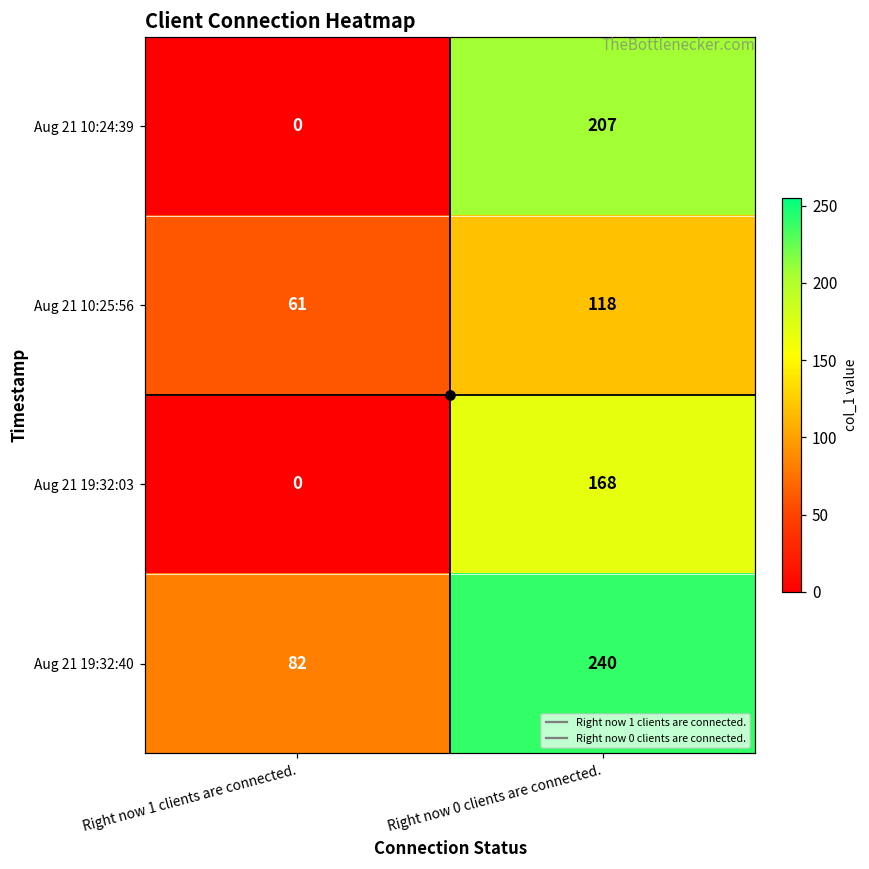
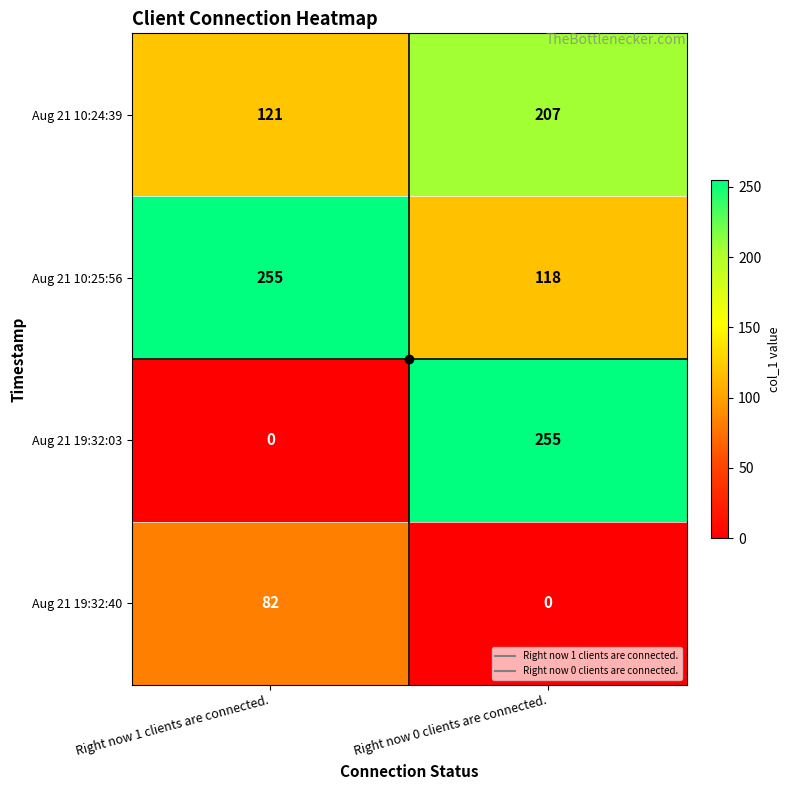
Aug 21 10:24:39, Right now 1 clients are connected.: 0 -> 121
Aug 21 10:25:56, Right now 1 clients are connected.: 61 -> 255
Aug 21 19:32:03, Right now 0 clients are connected.: 168 -> 255
Aug 21 19:32:40, Right now 0 clients are connected.: 240 -> 0
